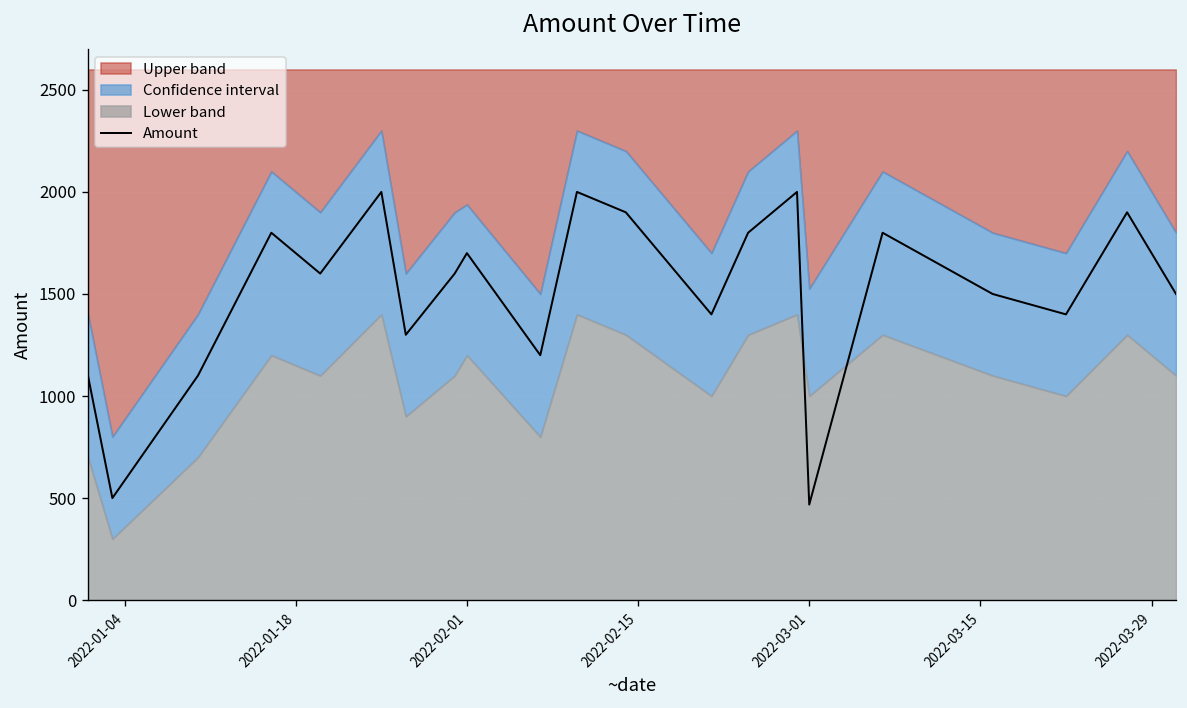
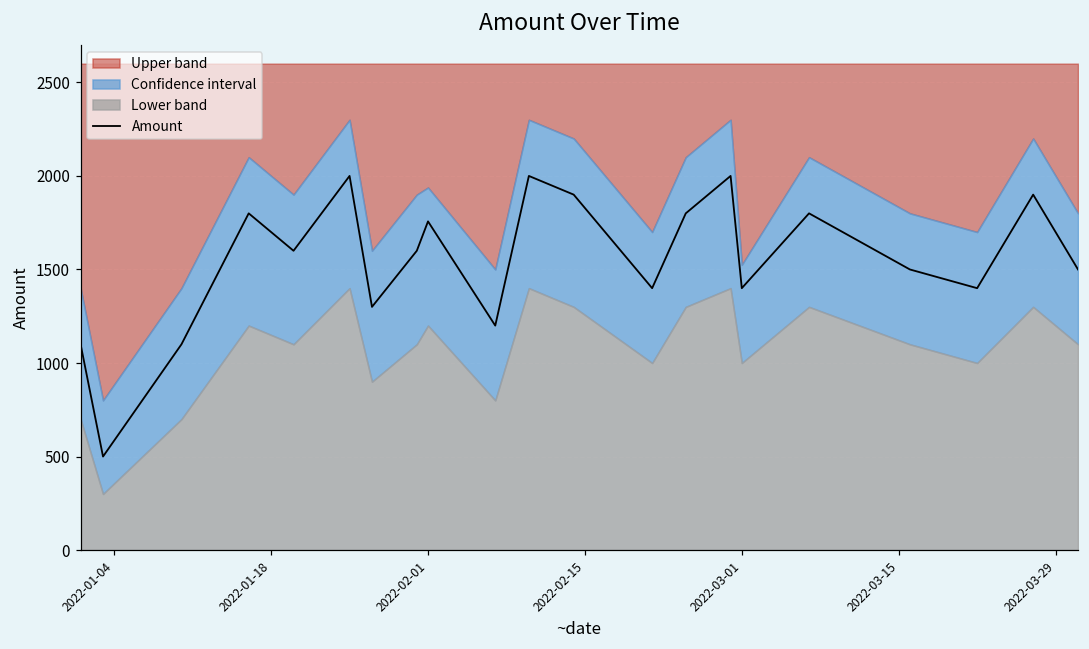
Amount, 2022-02-01: 1700 -> 1760
Amount, 2022-03-01: 470 -> 1400
